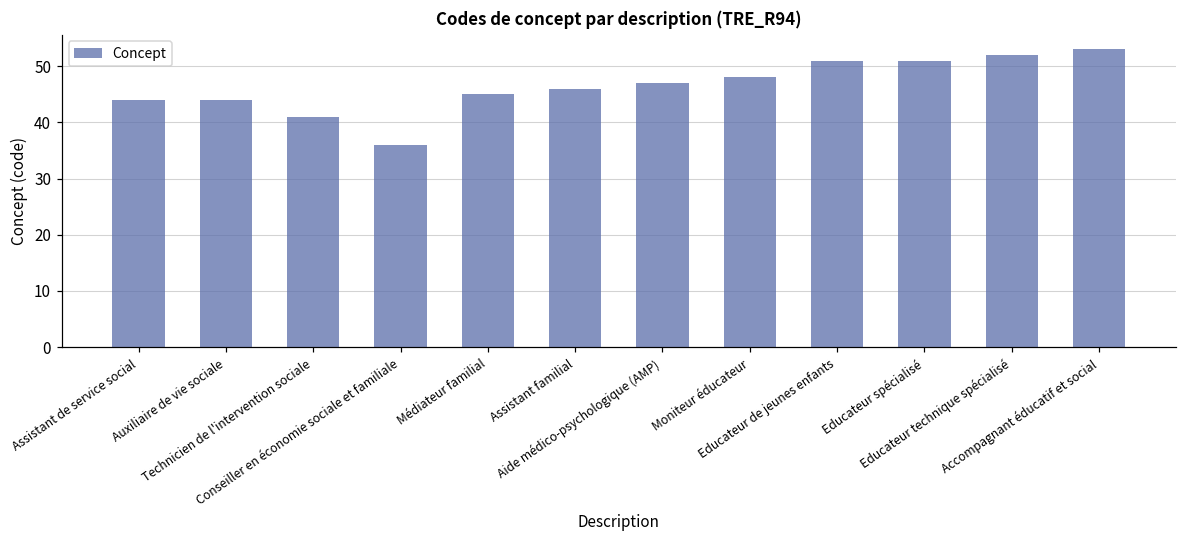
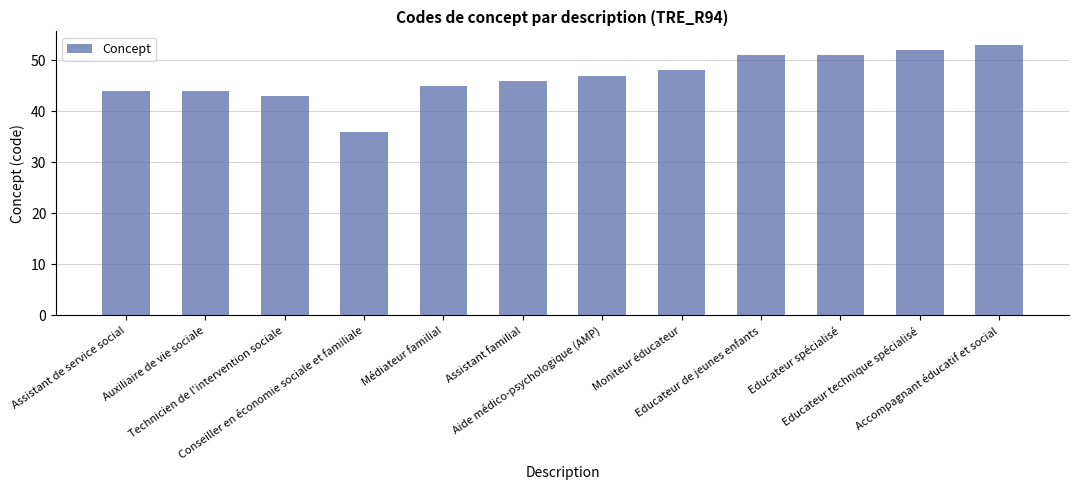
Technicien de l'intervention sociale: 41 -> 43
